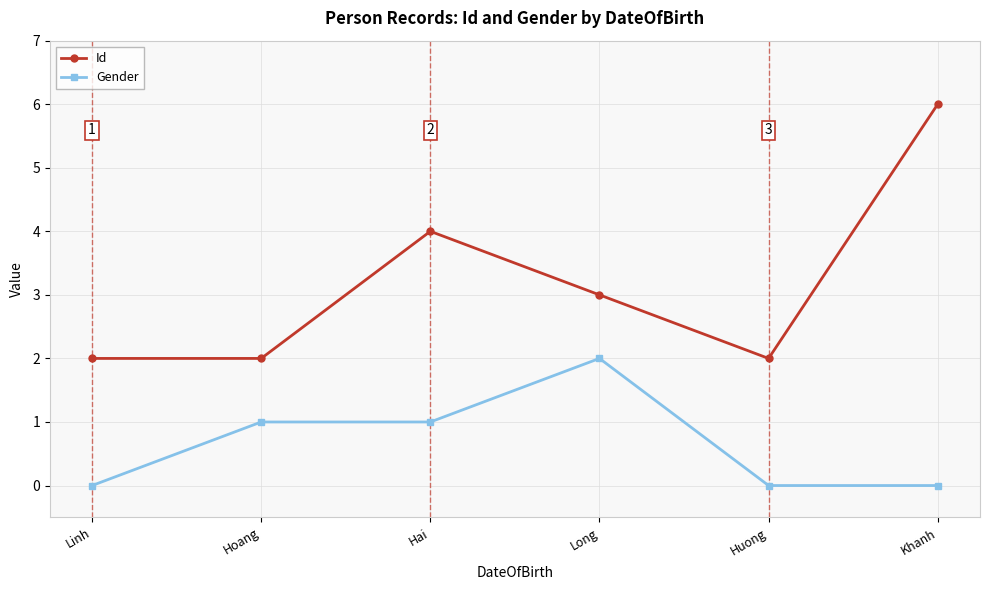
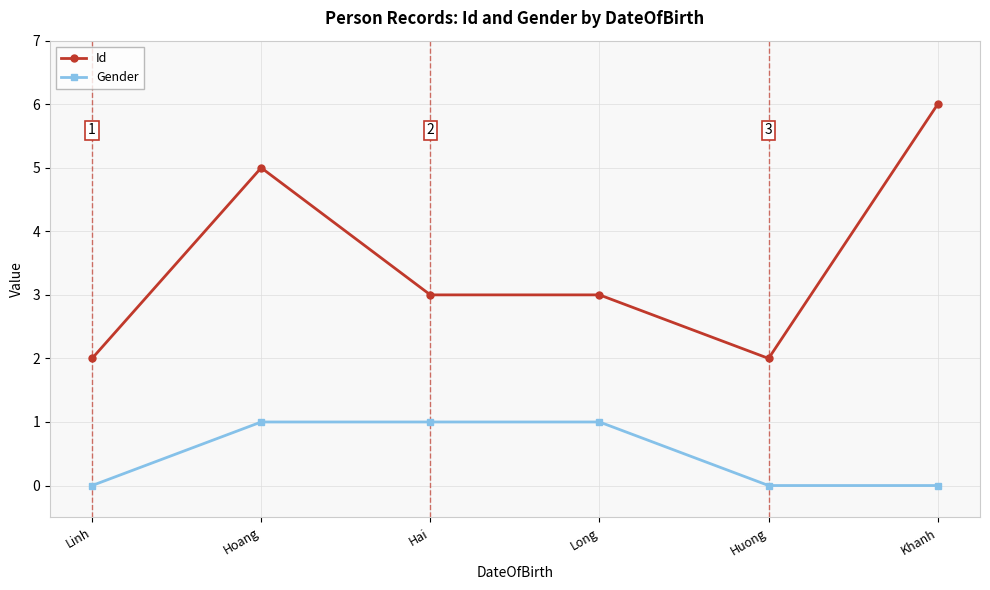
Id, Hoang: 2 -> 5
Id, Hai: 4 -> 3
Gender, Long: 2 -> 1
